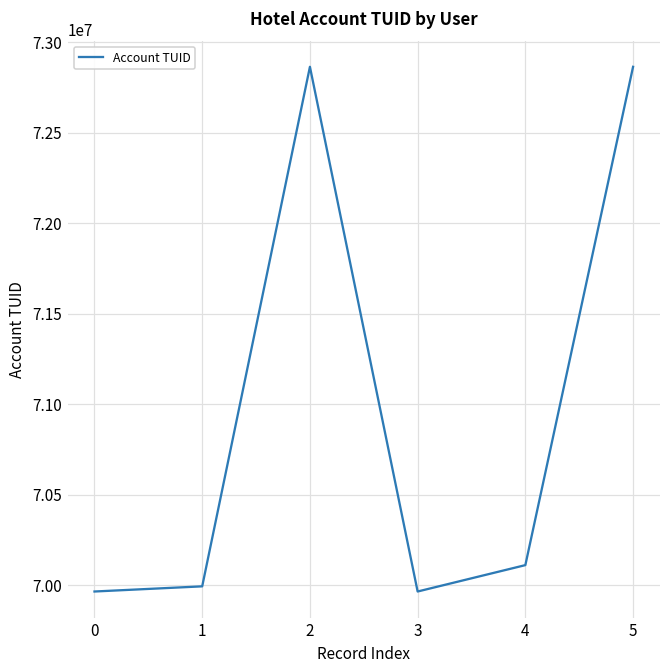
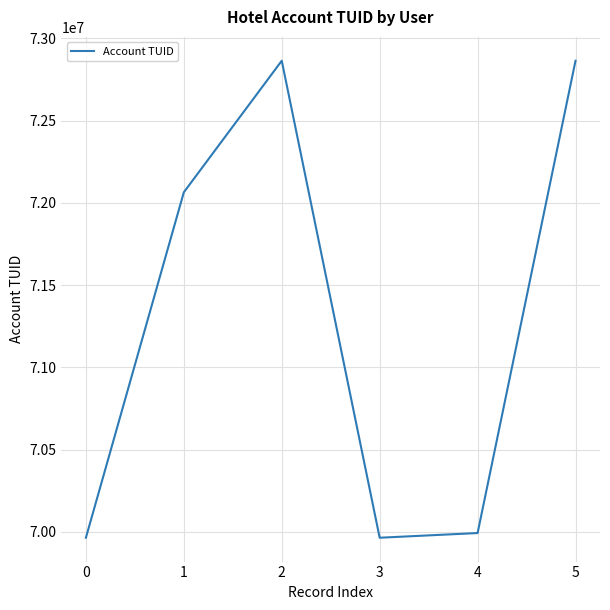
1: 69990000 -> 72060000
4: 70110000 -> 69990000
